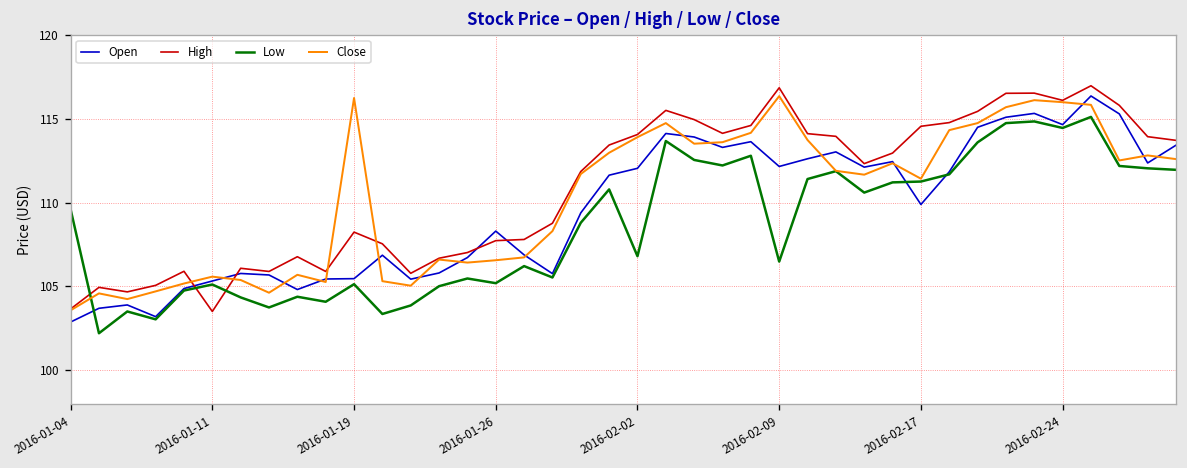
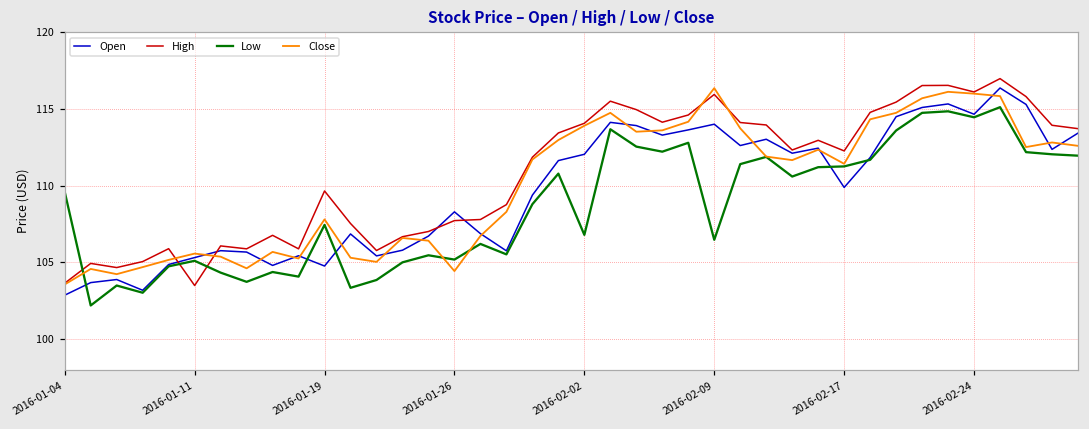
Open, 2016-01-19: 105.5 -> 104.8
High, 2016-01-19: 108.2 -> 109.7
Low, 2016-01-19: 105.1 -> 107.5
Close, 2016-01-19: 116.3 -> 107.8
Close, 2016-01-26: 106.6 -> 104.4
Open, 2016-02-09: 112.2 -> 114.0
High, 2016-02-09: 116.9 -> 116.0
High, 2016-02-17: 114.6 -> 112.3
